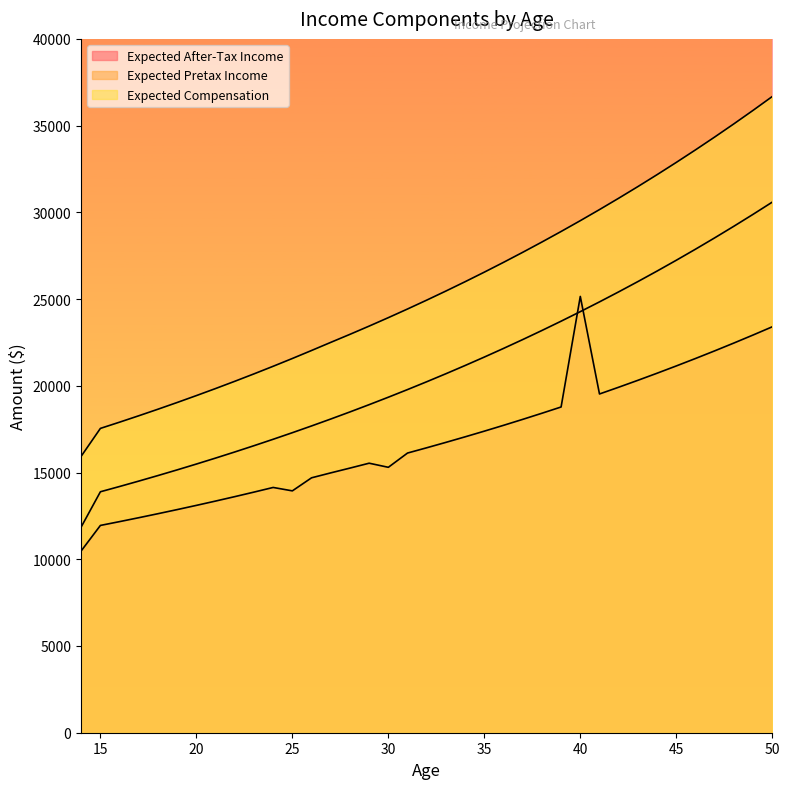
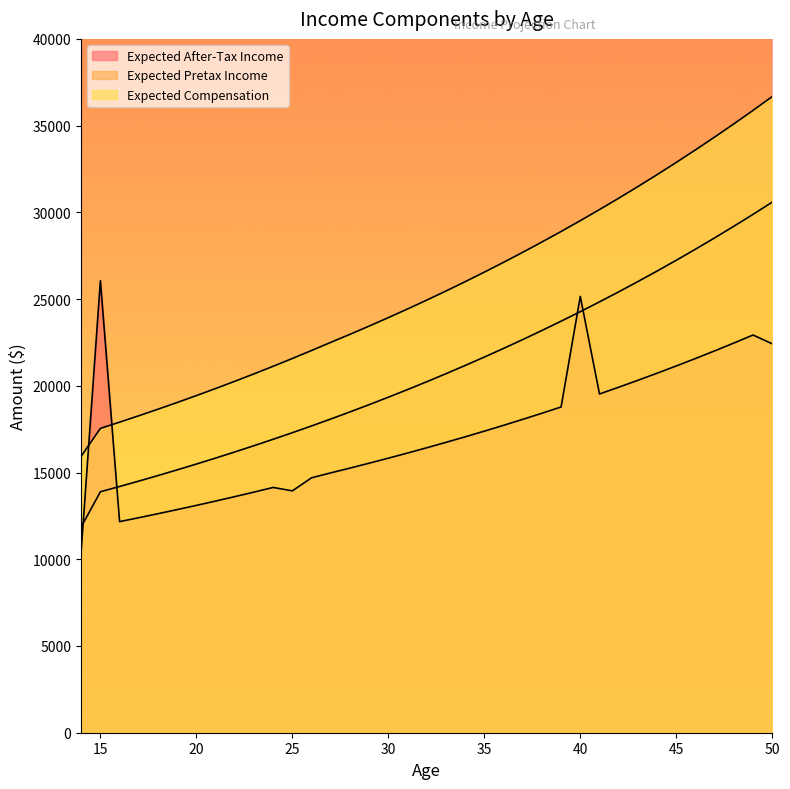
Expected After-Tax Income, 15: 12000 -> 26100
Expected After-Tax Income, 30: 15300 -> 15800
Expected After-Tax Income, 50: 23400 -> 22400
